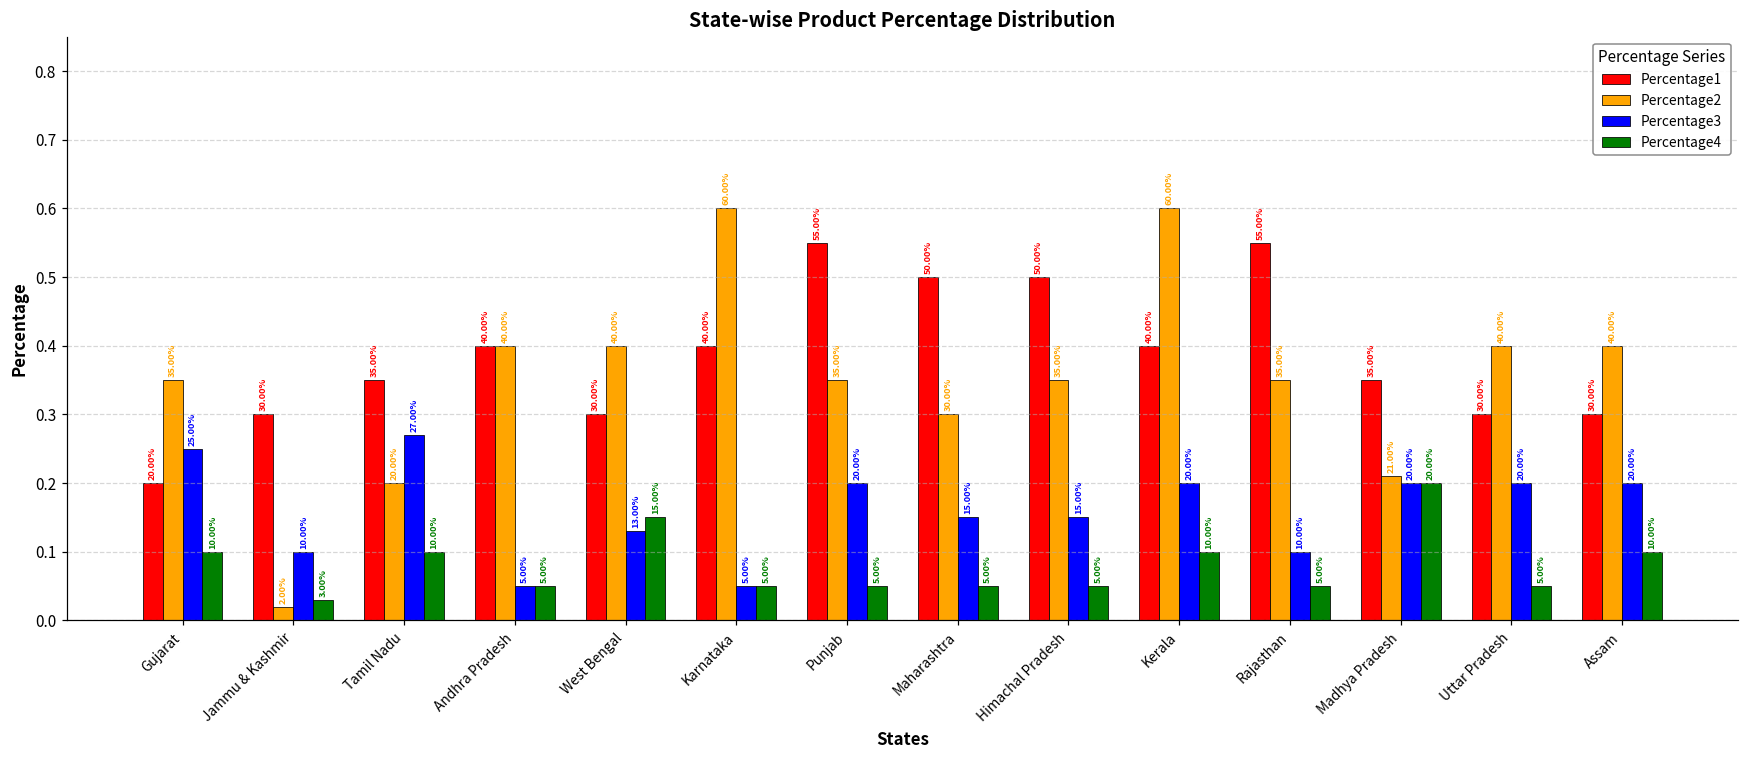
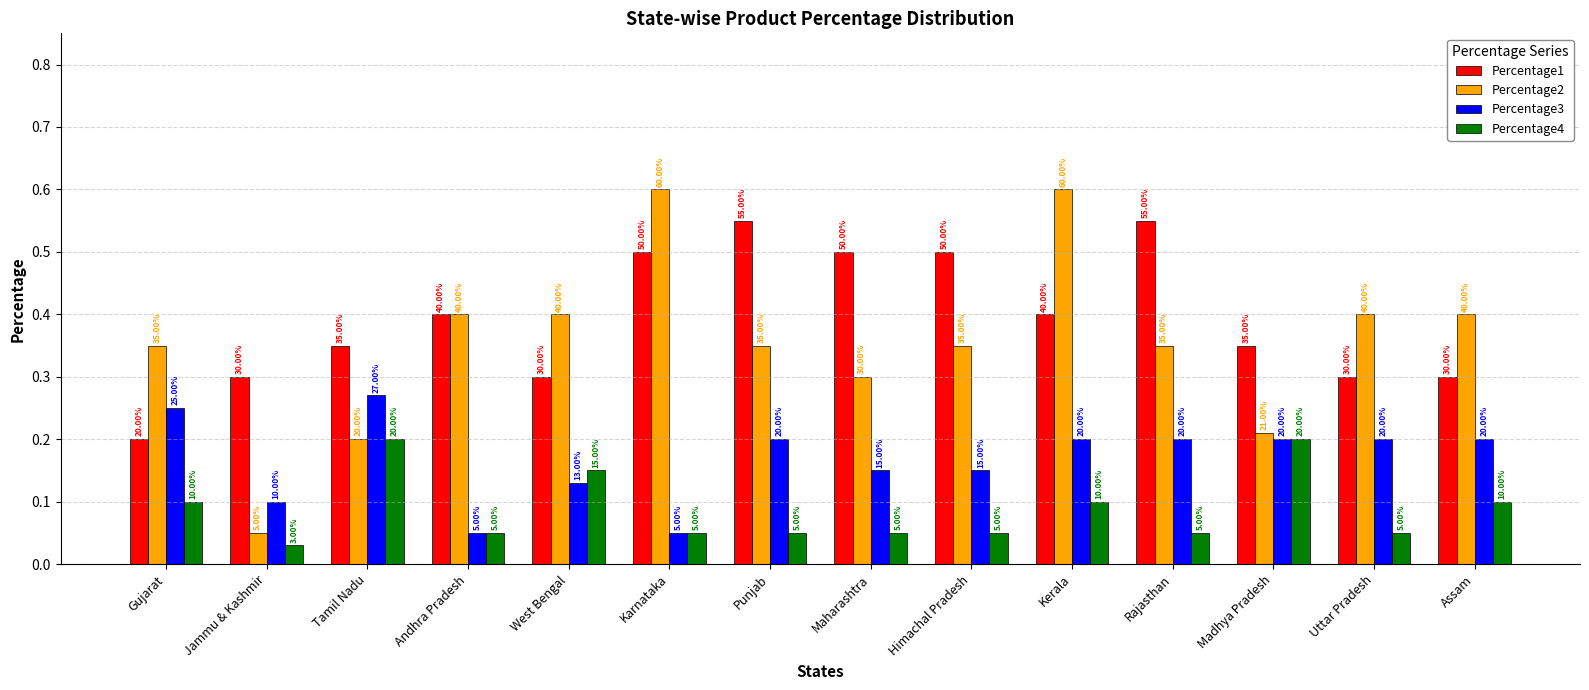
Percentage2, Jammu & Kashmir: 2.00% -> 5.00%
Percentage4, Tamil Nadu: 10.00% -> 20.00%
Percentage1, Karnataka: 40.00% -> 50.00%
Percentage3, Rajasthan: 10.00% -> 20.00%
